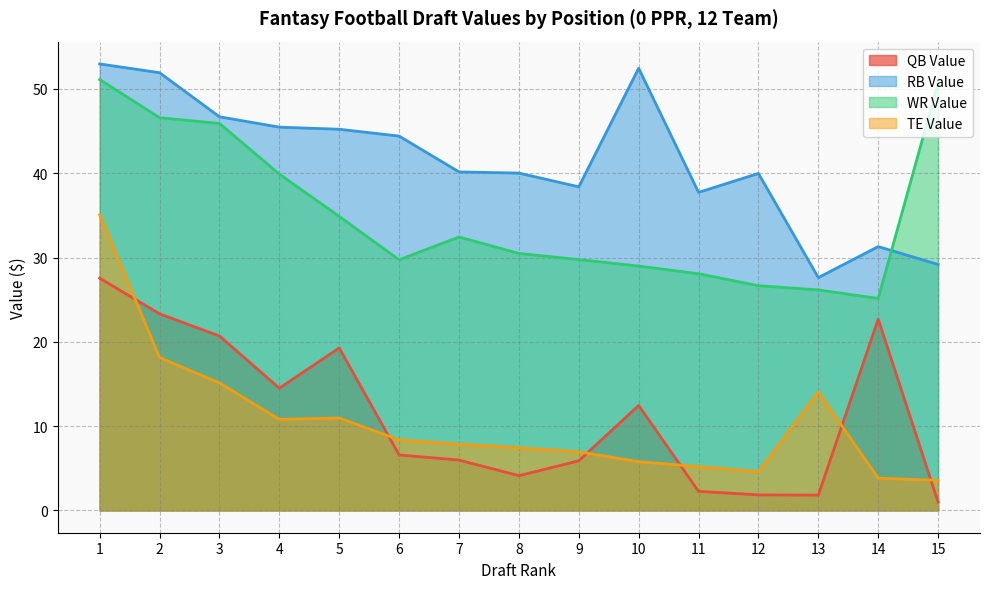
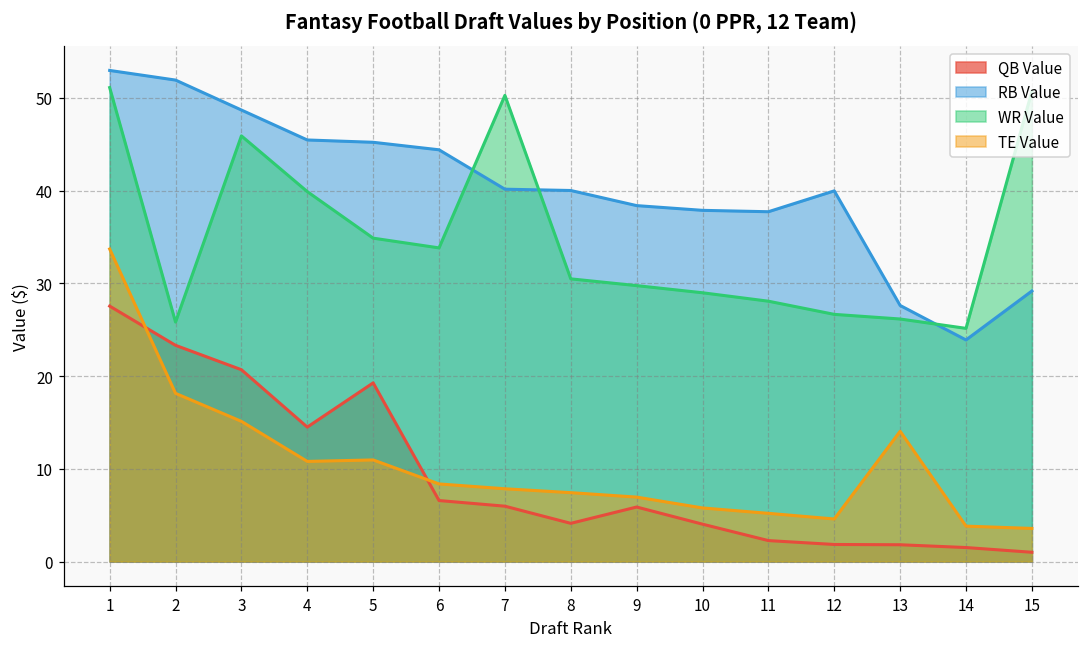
TE Value, 1: 35 -> 34
WR Value, 2: 47 -> 26
RB Value, 3: 47 -> 49
WR Value, 6: 30 -> 34
WR Value, 7: 32 -> 50
QB Value, 10: 12 -> 4
RB Value, 10: 52 -> 38
QB Value, 14: 23 -> 2
RB Value, 14: 31 -> 24
